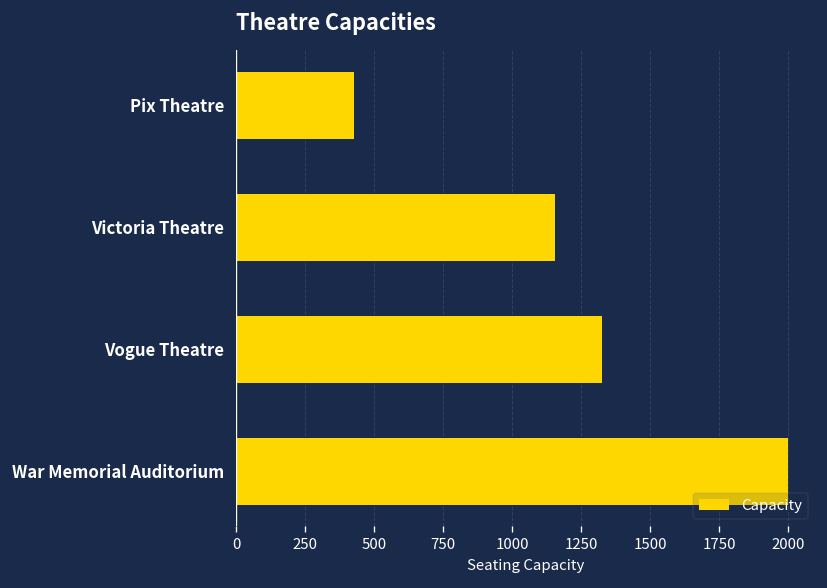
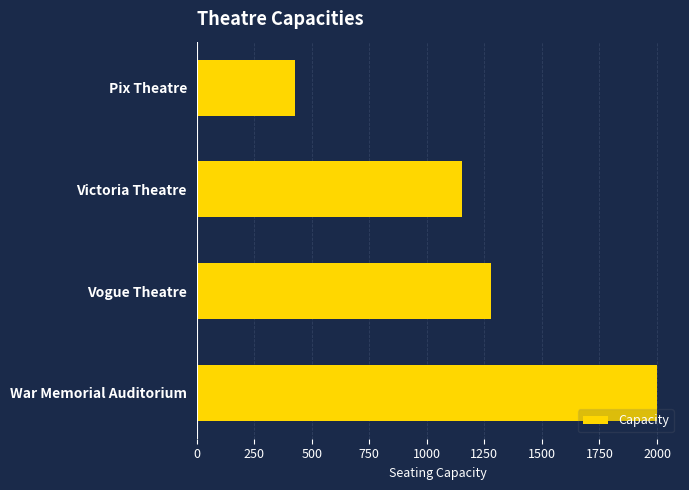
Vogue Theatre: 1330 -> 1280
